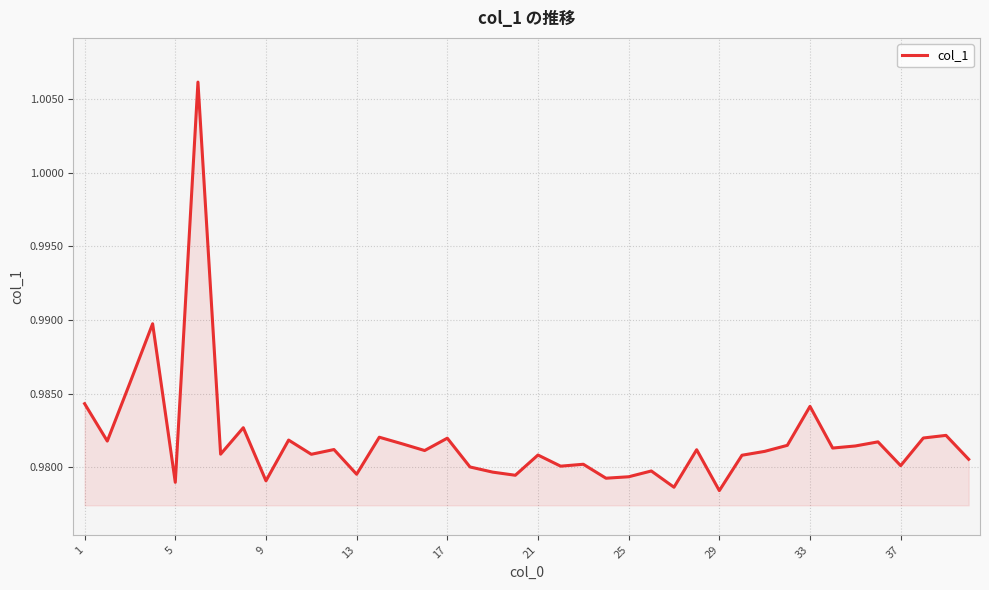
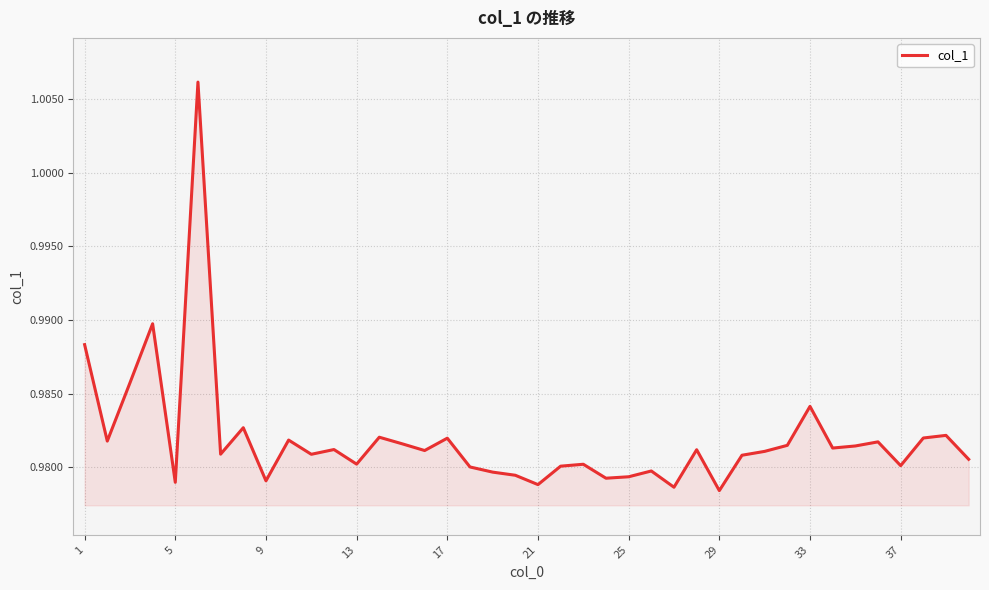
1: 0.9843 -> 0.9883
13: 0.9795 -> 0.9802
21: 0.9808 -> 0.9788
